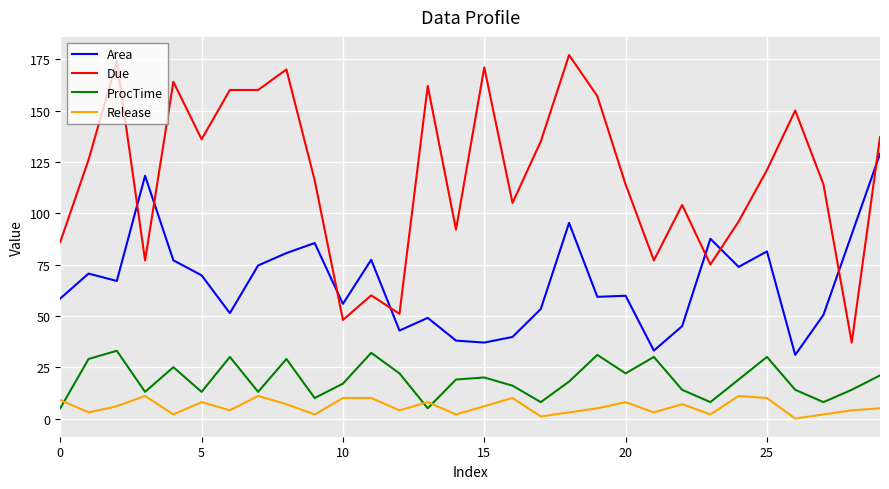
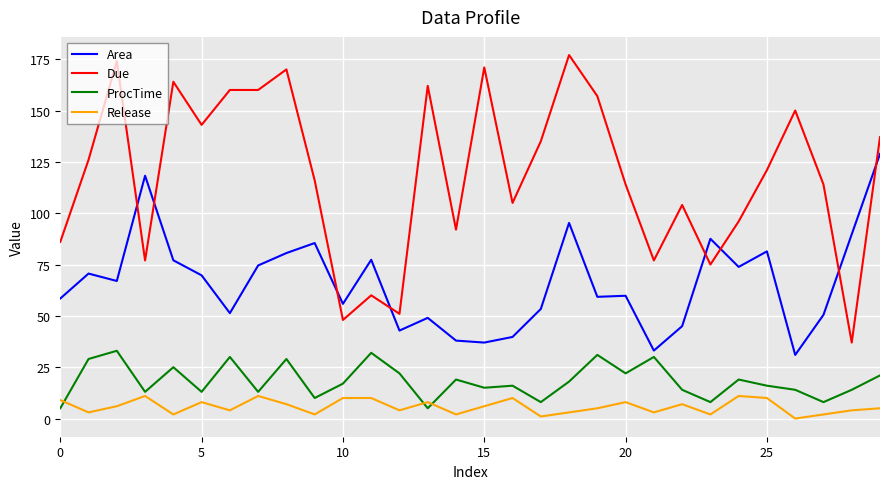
Due, 5: 136 -> 143
ProcTime, 15: 20 -> 15
ProcTime, 25: 30 -> 16
